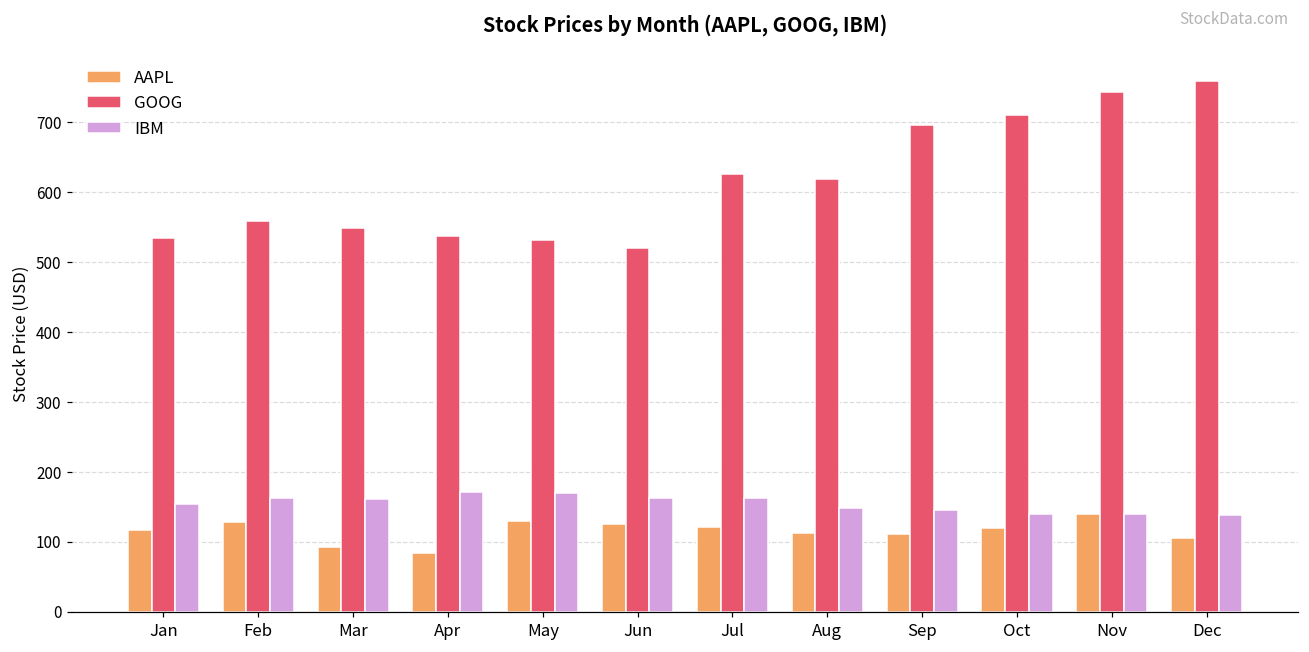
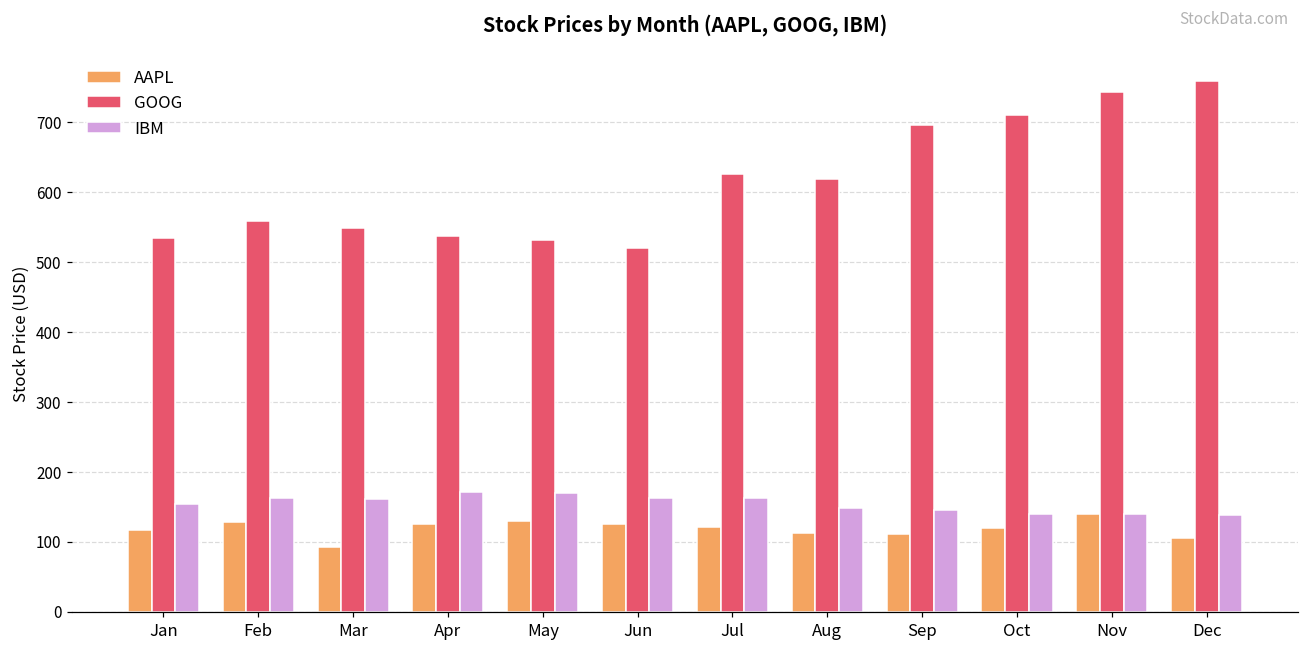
AAPL, Apr: 80 -> 130
